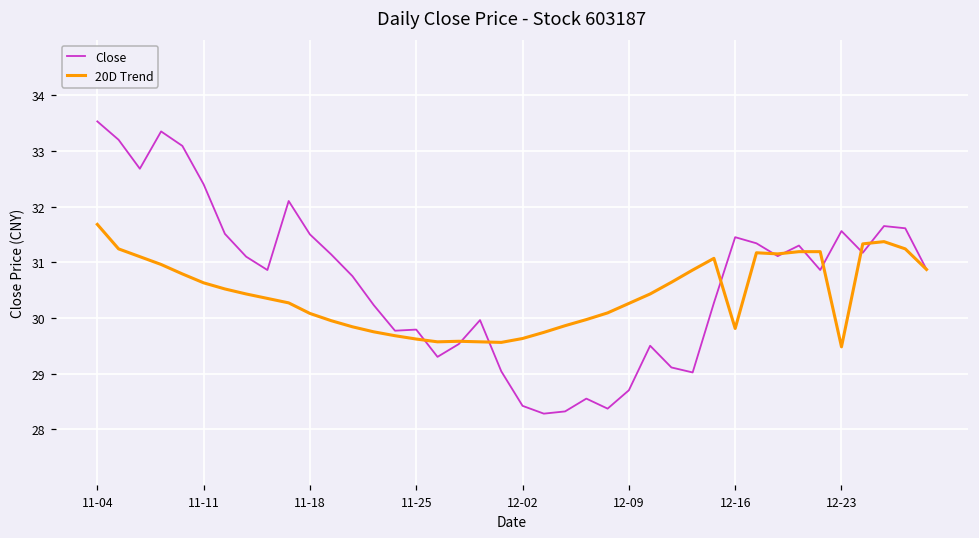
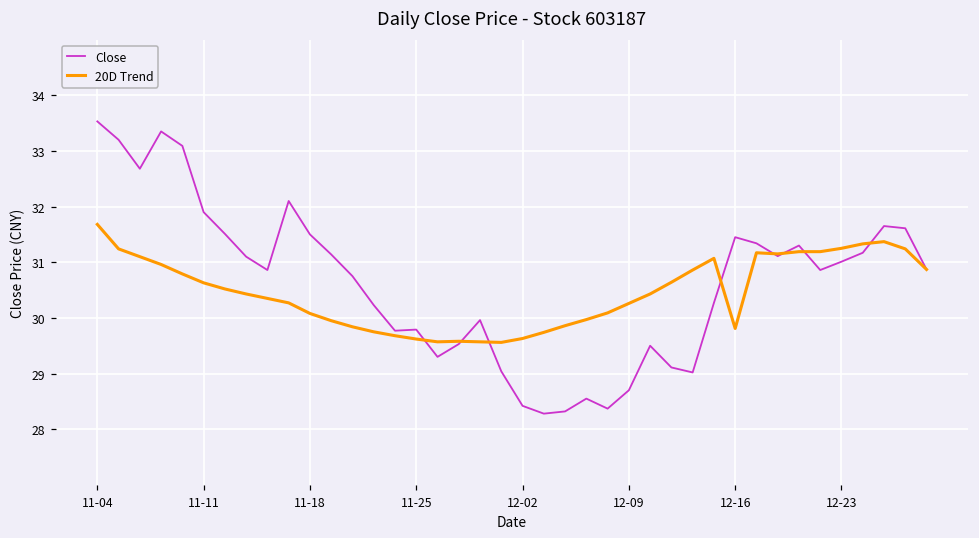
Close, 11-11: 32.4 -> 31.9
Close, 12-23: 31.6 -> 31.0
20D Trend, 12-23: 29.5 -> 31.3
